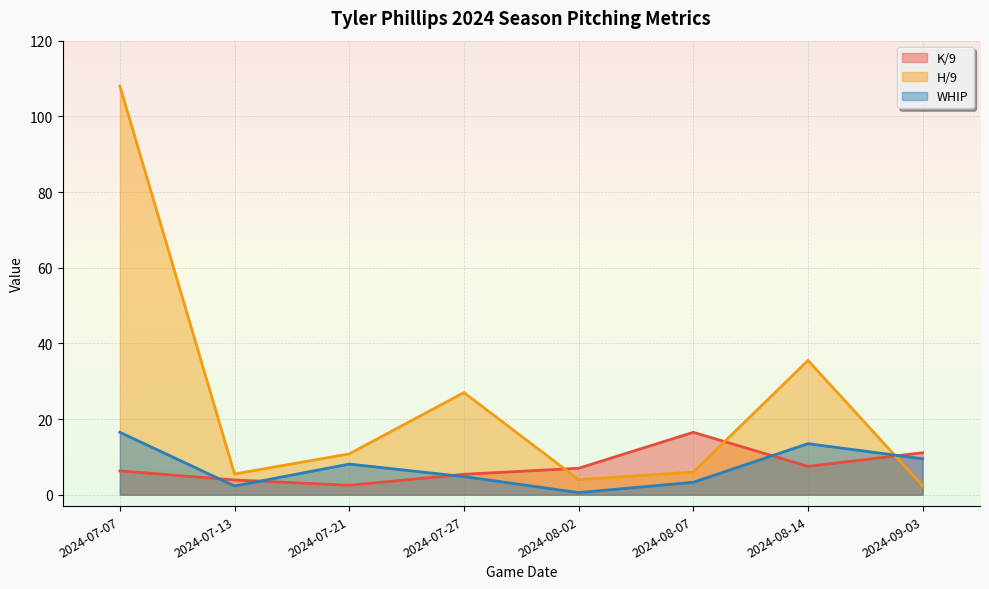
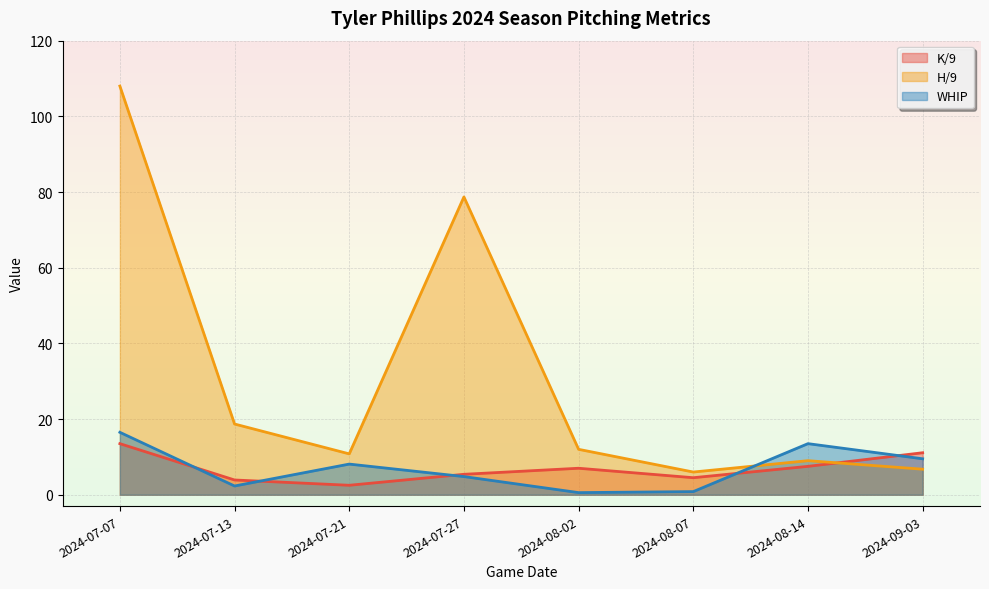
K/9, 2024-07-07: 6 -> 14
H/9, 2024-07-13: 5 -> 19
H/9, 2024-07-27: 27 -> 79
H/9, 2024-08-02: 4 -> 12
K/9, 2024-08-07: 17 -> 5
WHIP, 2024-08-07: 3 -> 1
H/9, 2024-08-14: 36 -> 9
H/9, 2024-09-03: 2 -> 7
